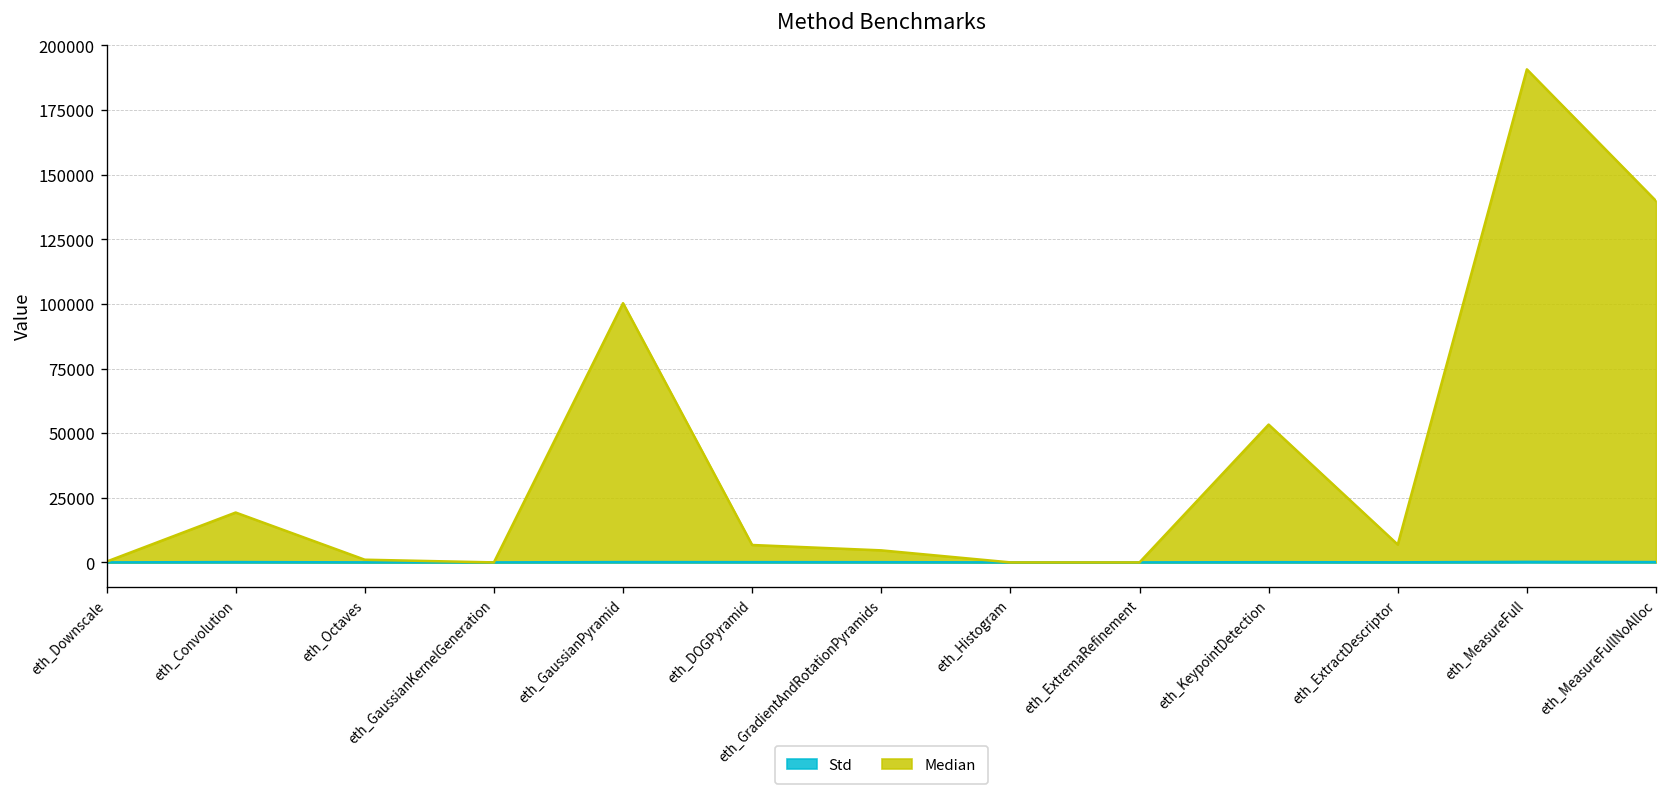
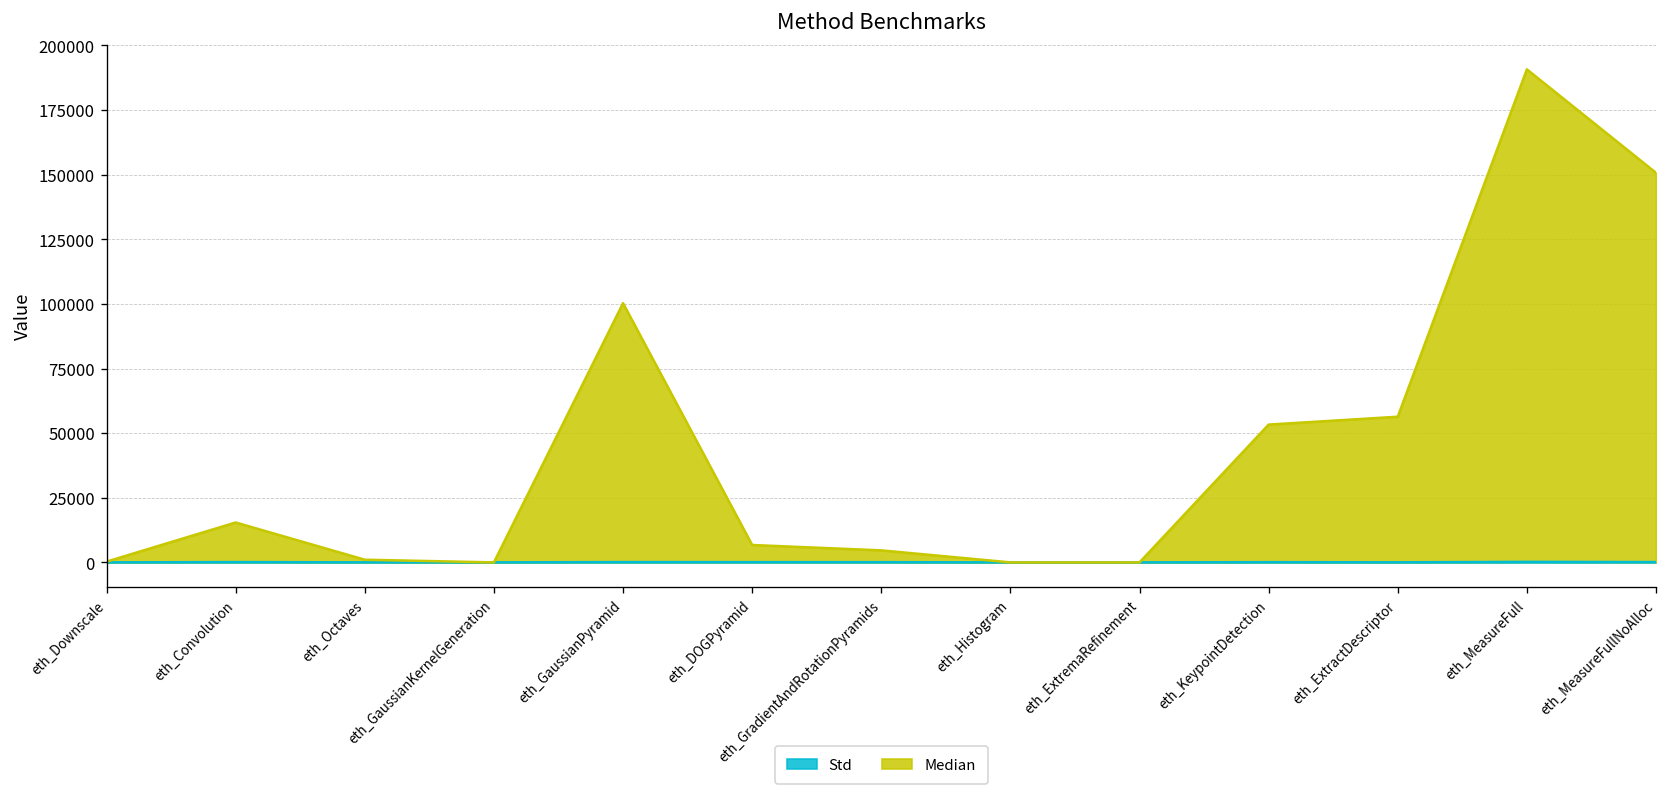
Median, eth_Convolution: 19000 -> 15000
Median, eth_ExtractDescriptor: 7000 -> 56000
Median, eth_MeasureFullNoAlloc: 140000 -> 151000
